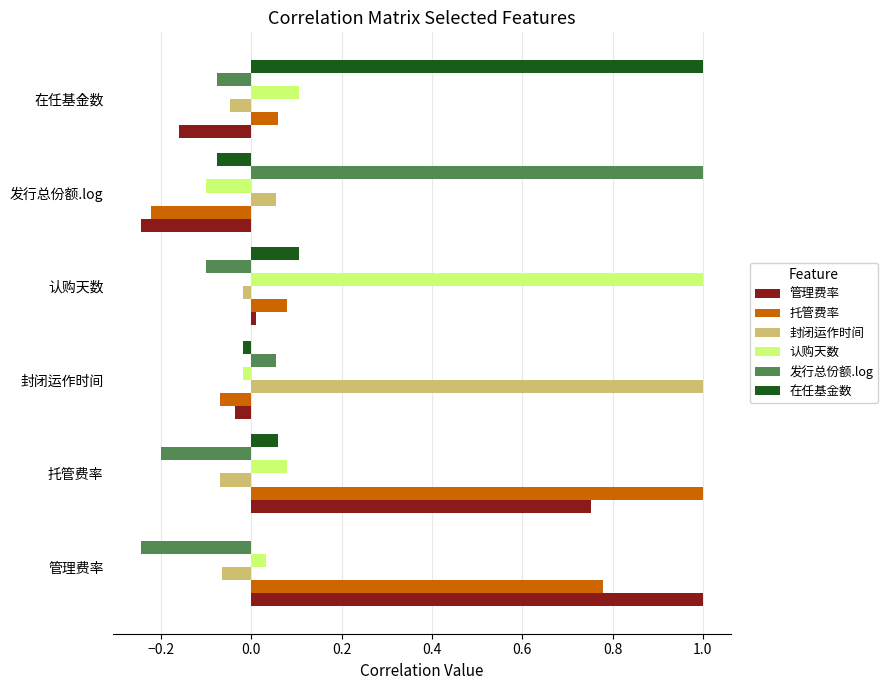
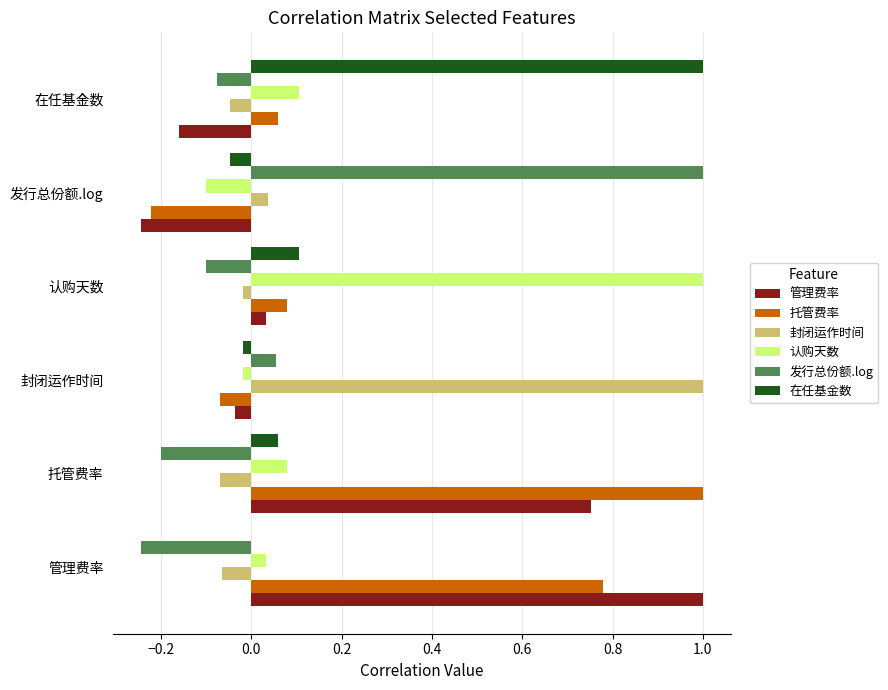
在任基金数, 发行总份额.log: -0.08 -> -0.05
封闭运作时间, 发行总份额.log: 0.06 -> 0.04
管理费率, 认购天数: 0.01 -> 0.03
